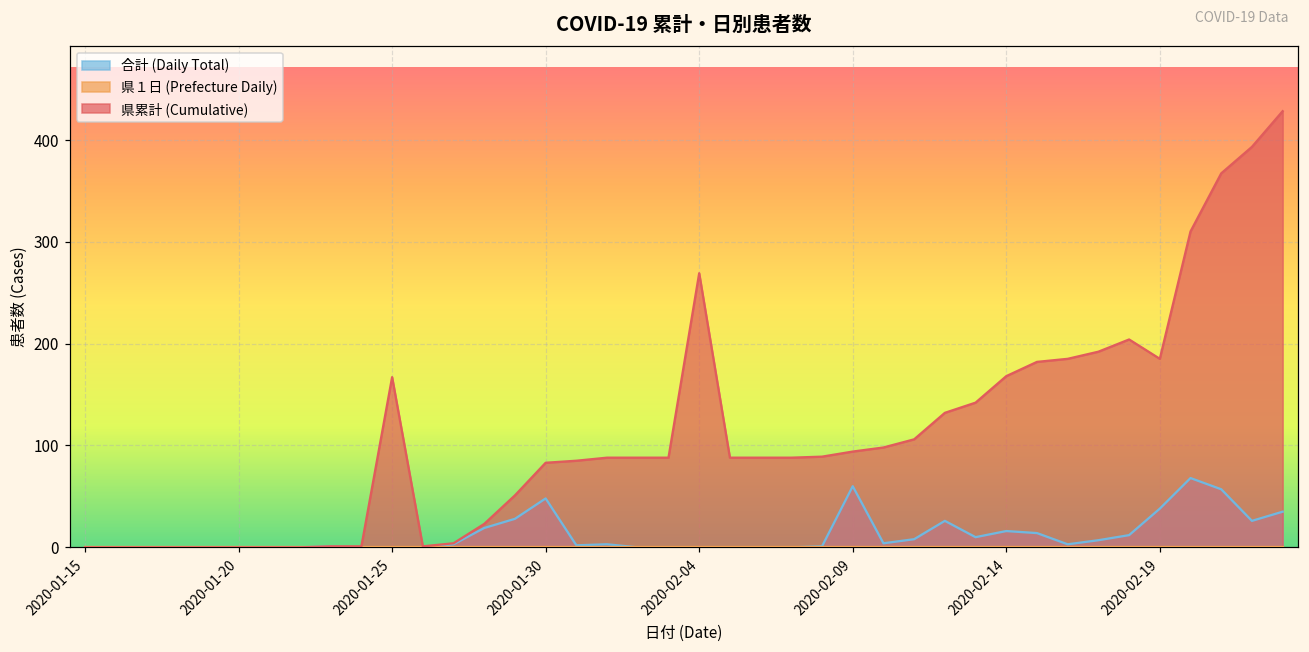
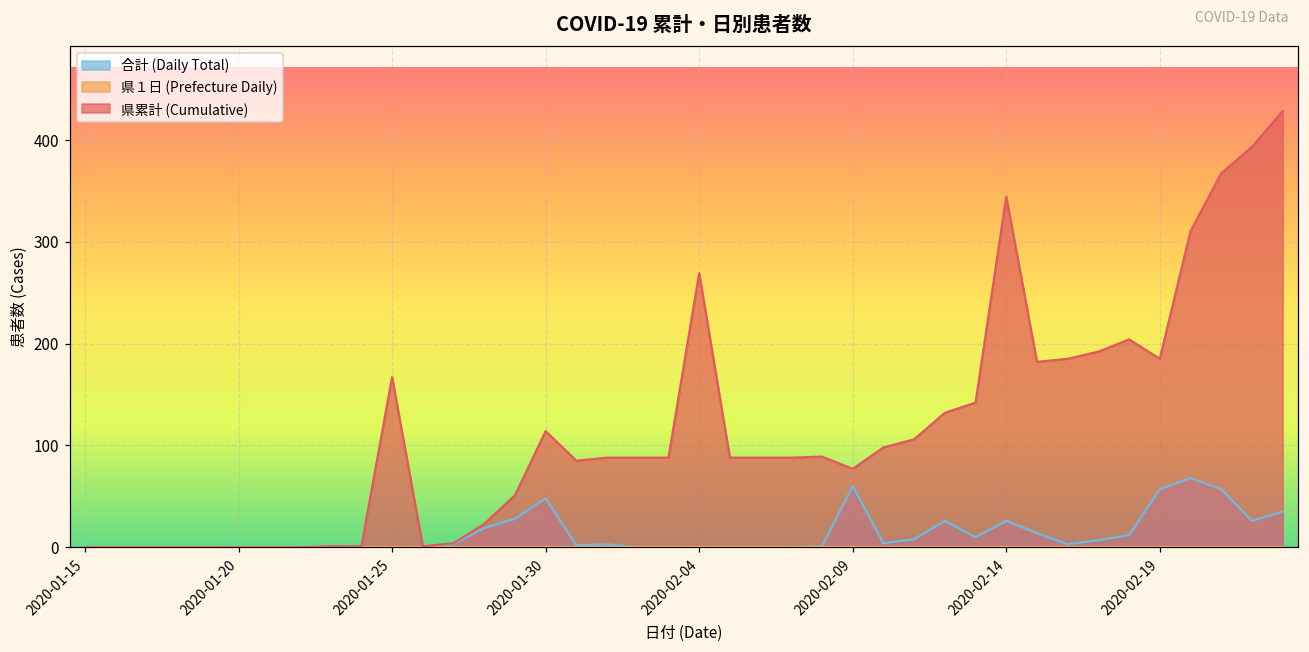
県累計 (Cumulative), 2020-01-30: 80 -> 110
県累計 (Cumulative), 2020-02-09: 90 -> 80
合計 (Daily Total), 2020-02-14: 20 -> 30
県累計 (Cumulative), 2020-02-14: 170 -> 340
合計 (Daily Total), 2020-02-19: 40 -> 60
